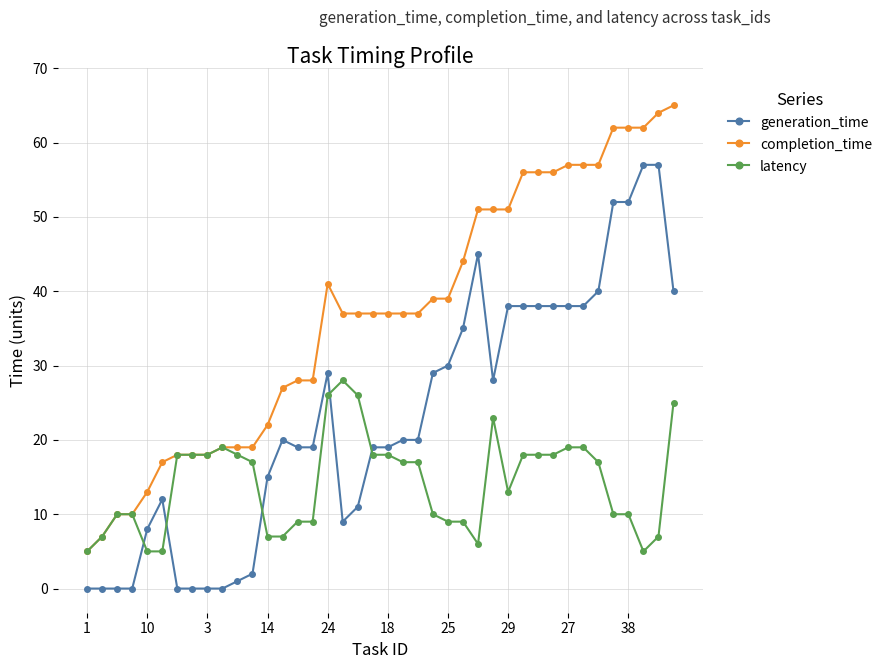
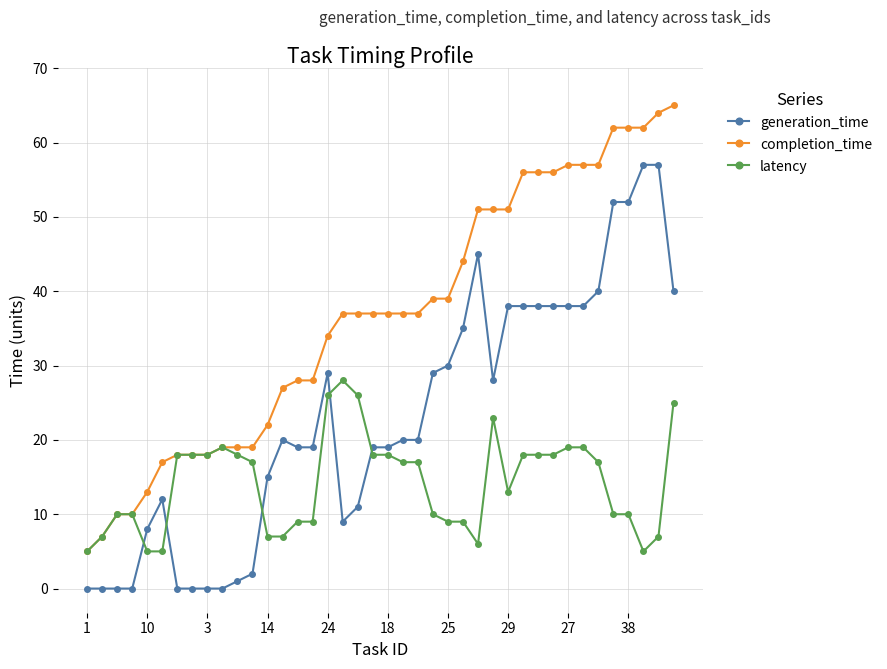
completion_time, 24: 41 -> 34
